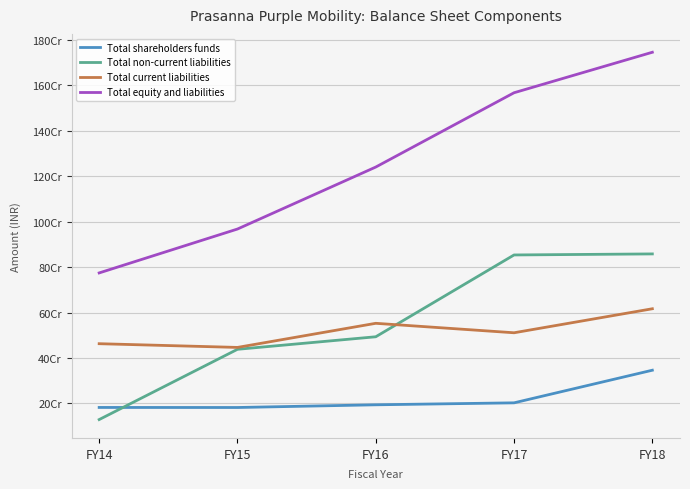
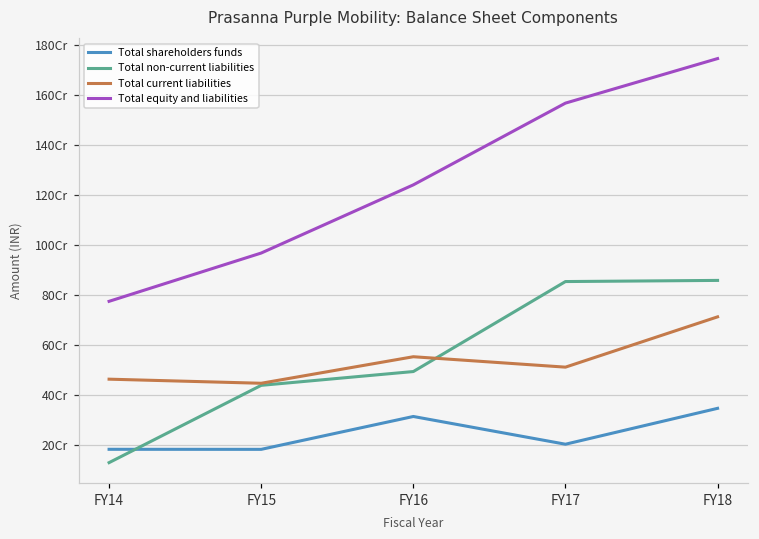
Total shareholders funds, FY16: 19Cr -> 31Cr
Total current liabilities, FY18: 62Cr -> 71Cr
